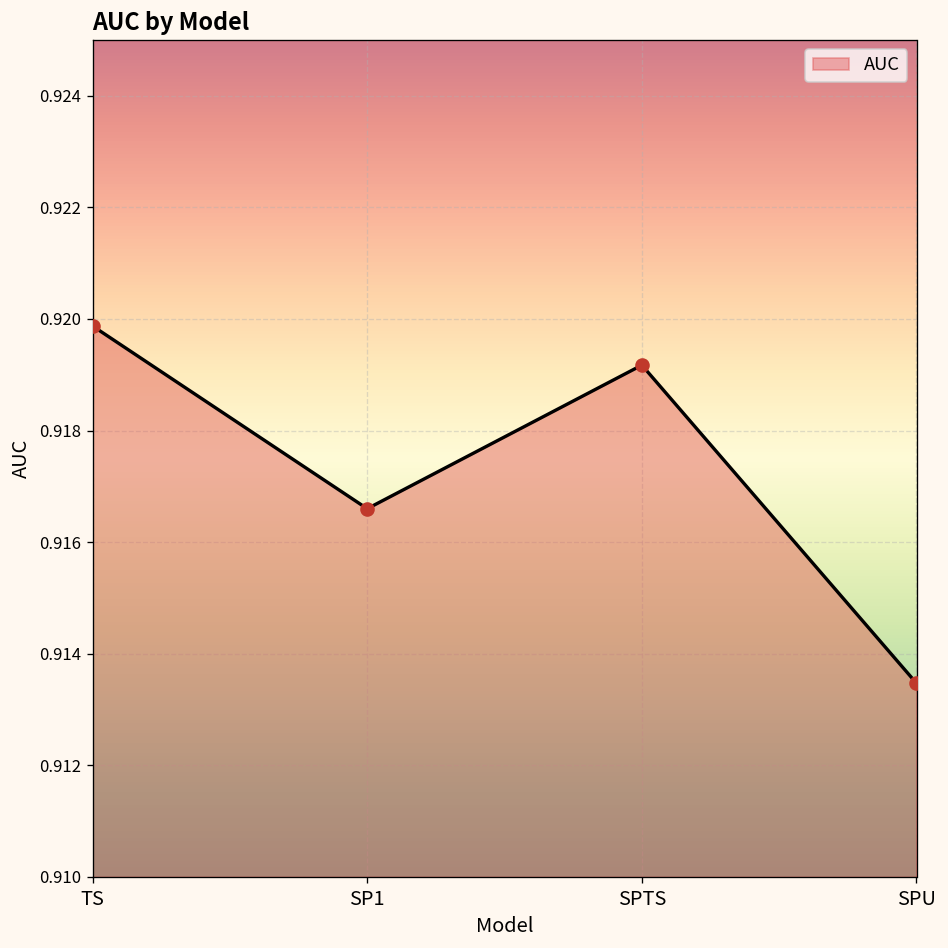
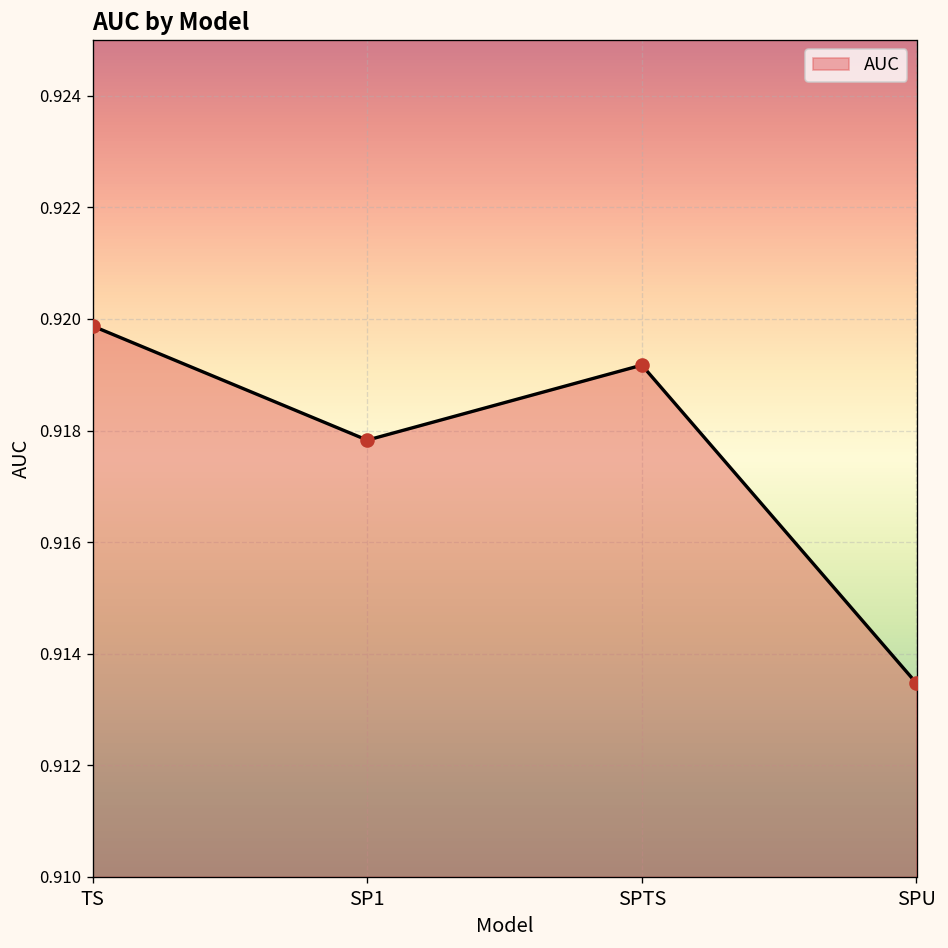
SP1: 0.9166 -> 0.9178
